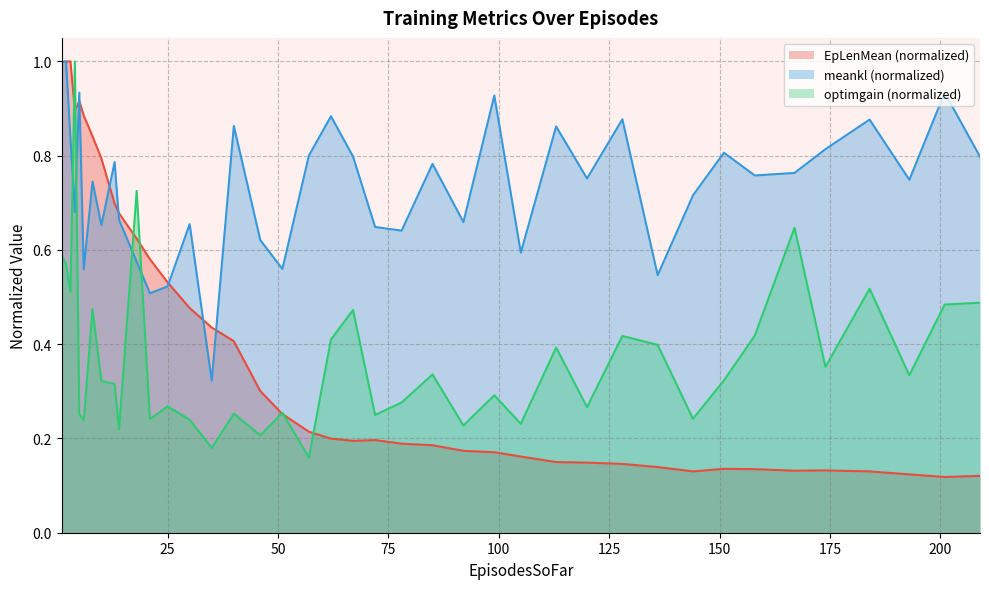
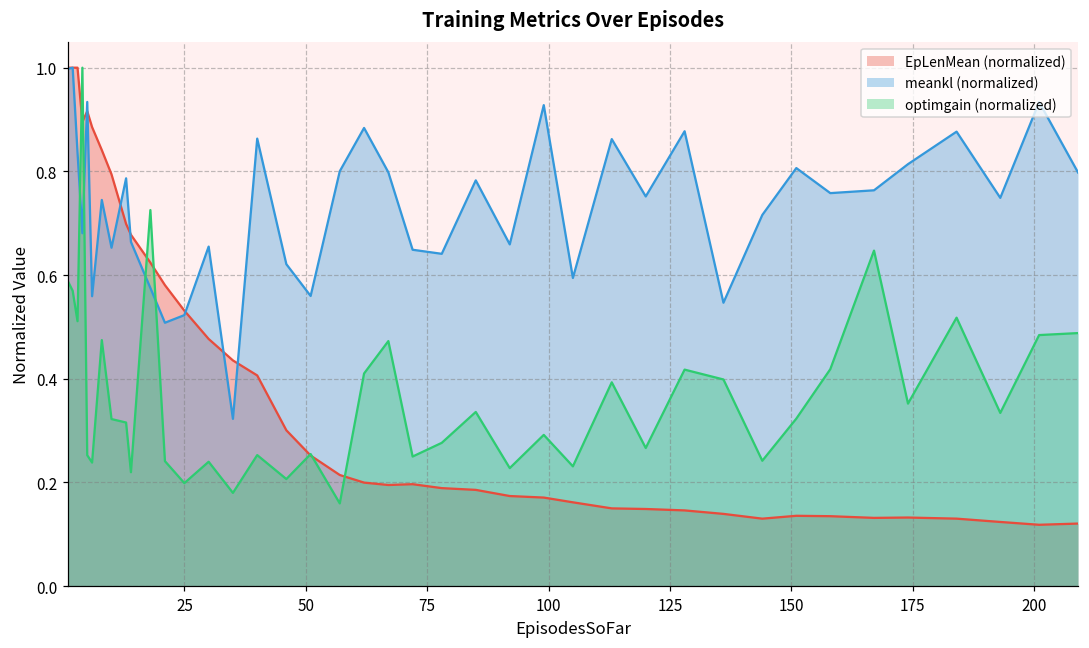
optimgain (normalized), 25: 0.27 -> 0.20
